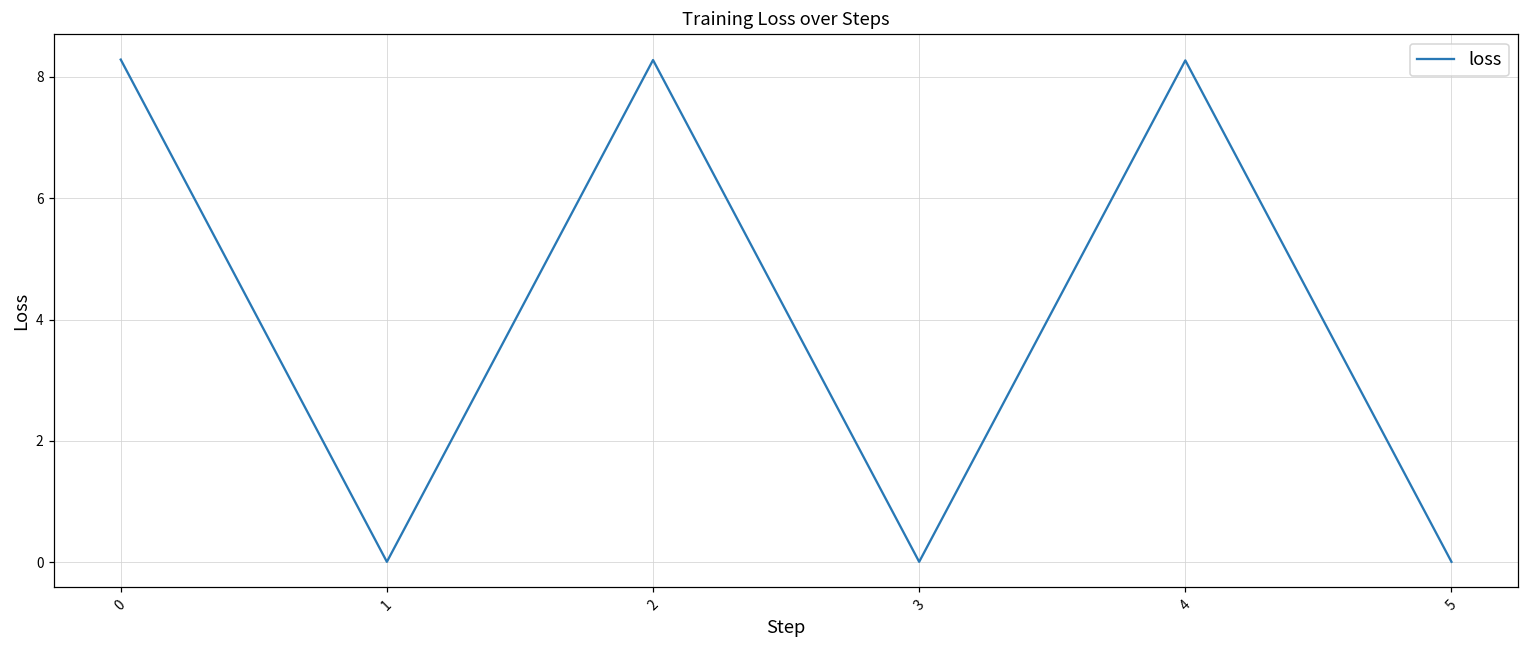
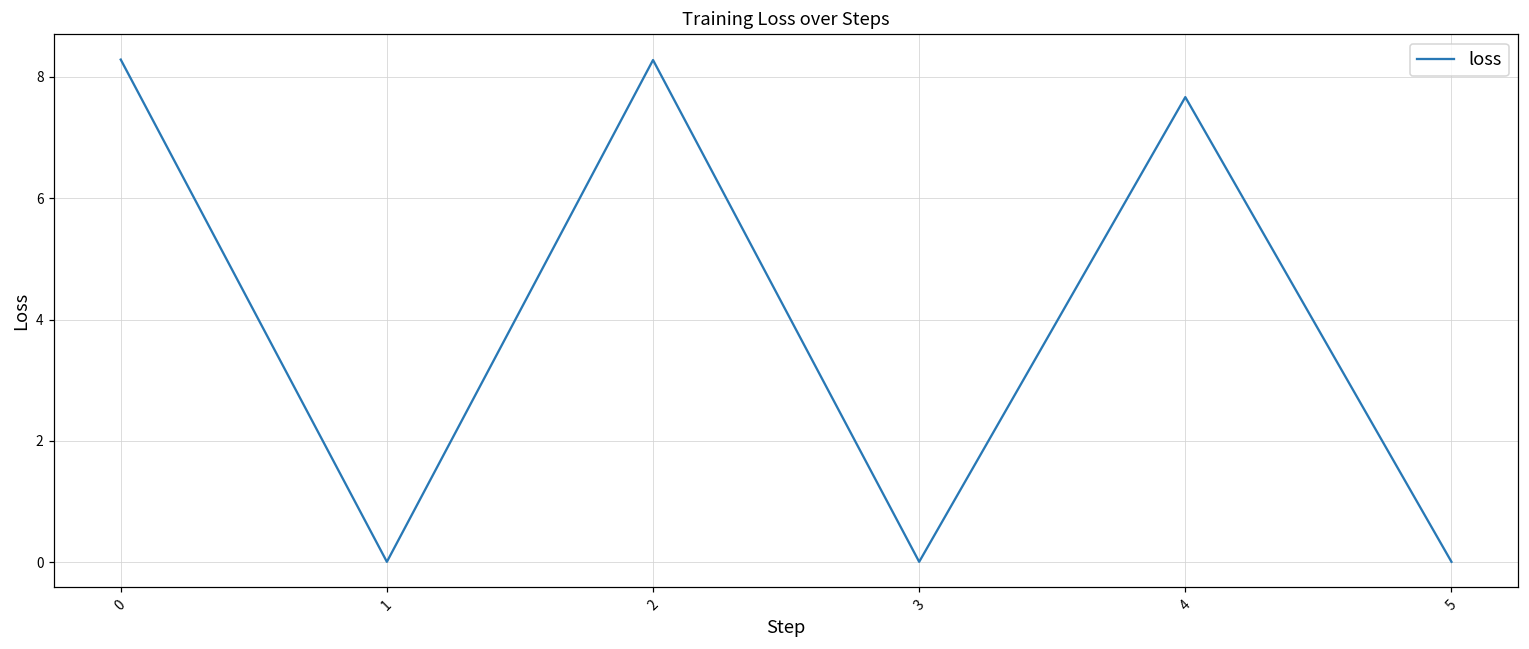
4: 8.3 -> 7.7
